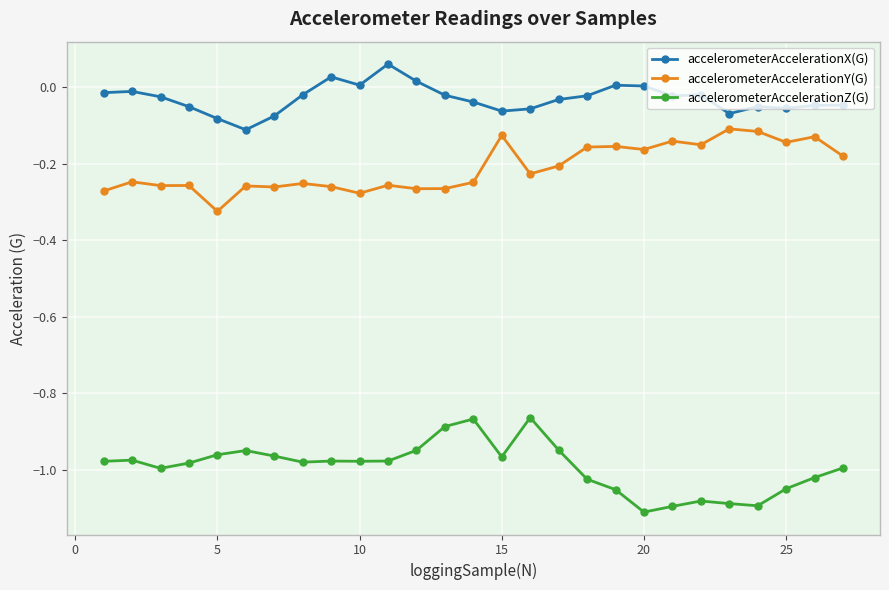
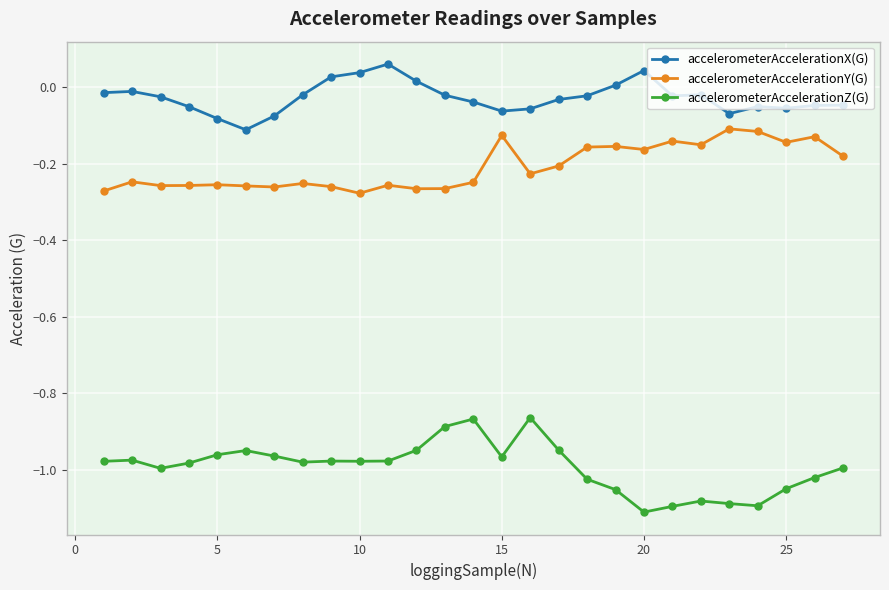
accelerometerAccelerationY(G), 5: -0.32 -> -0.26
accelerometerAccelerationX(G), 10: 0.00 -> 0.04
accelerometerAccelerationX(G), 20: 0.00 -> 0.04
